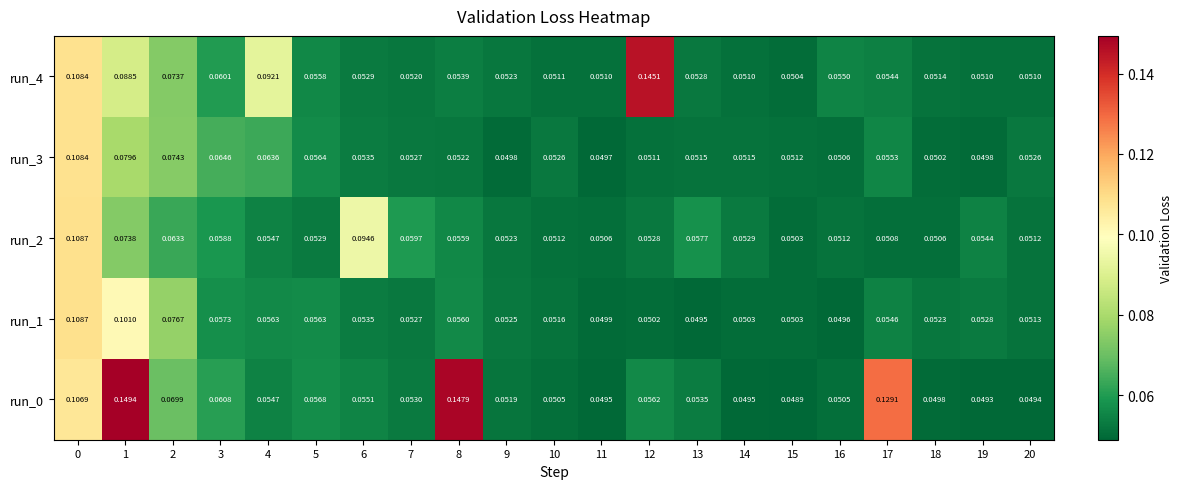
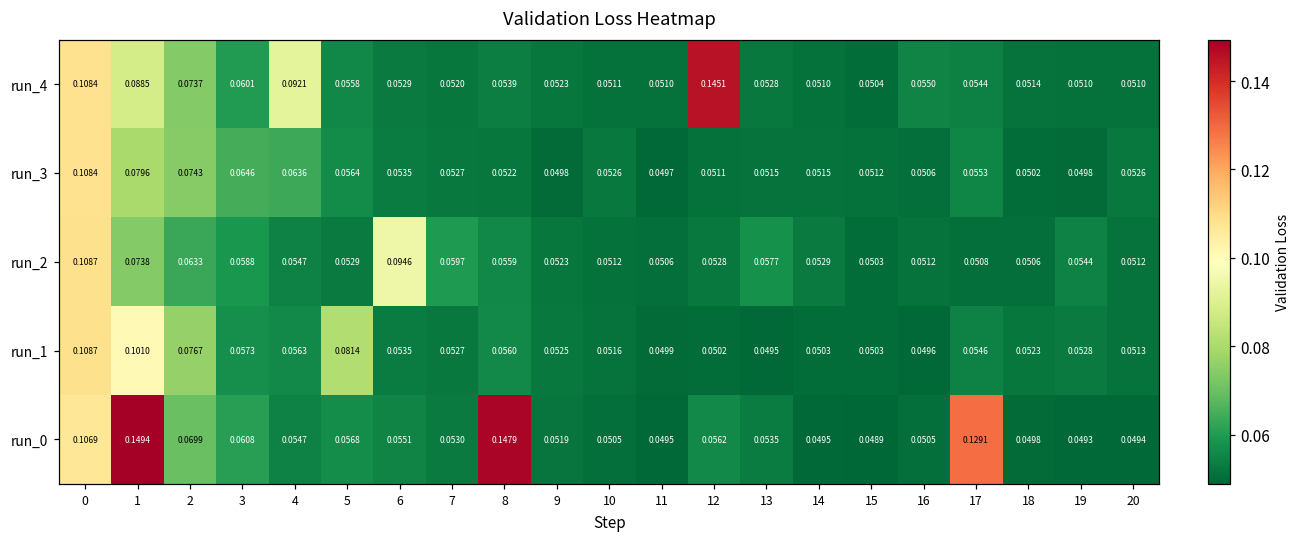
run_1, 5: 0.0563 -> 0.0814
